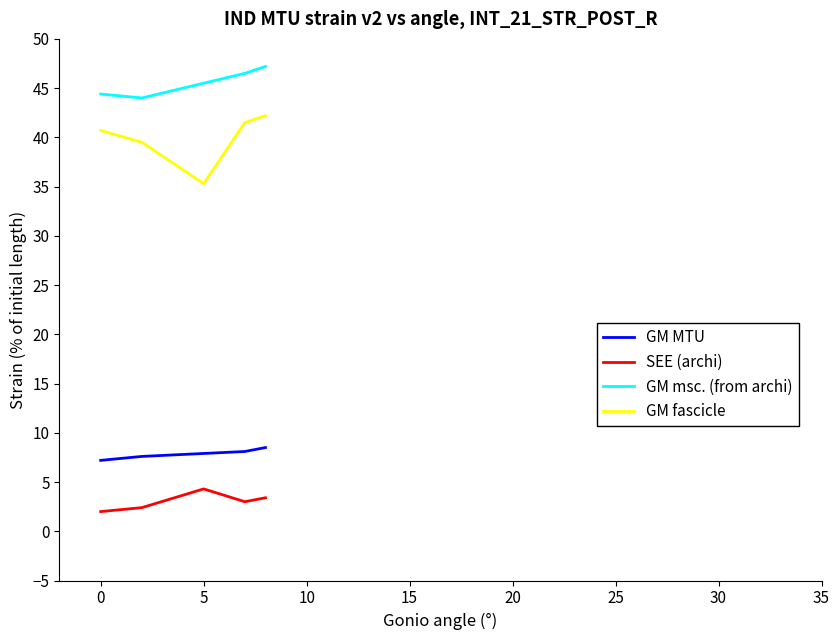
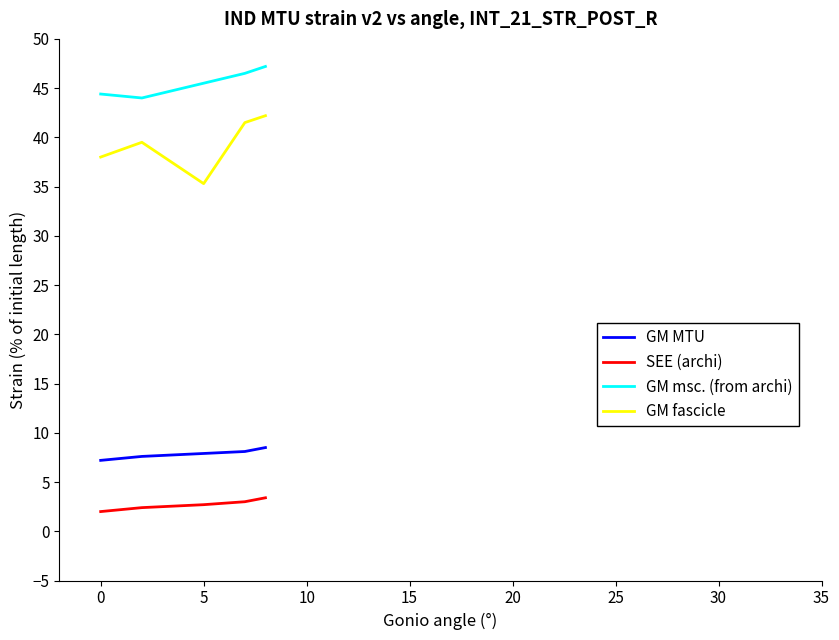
GM fascicle, 0: 41 -> 38
SEE (archi), 5: 4 -> 3
